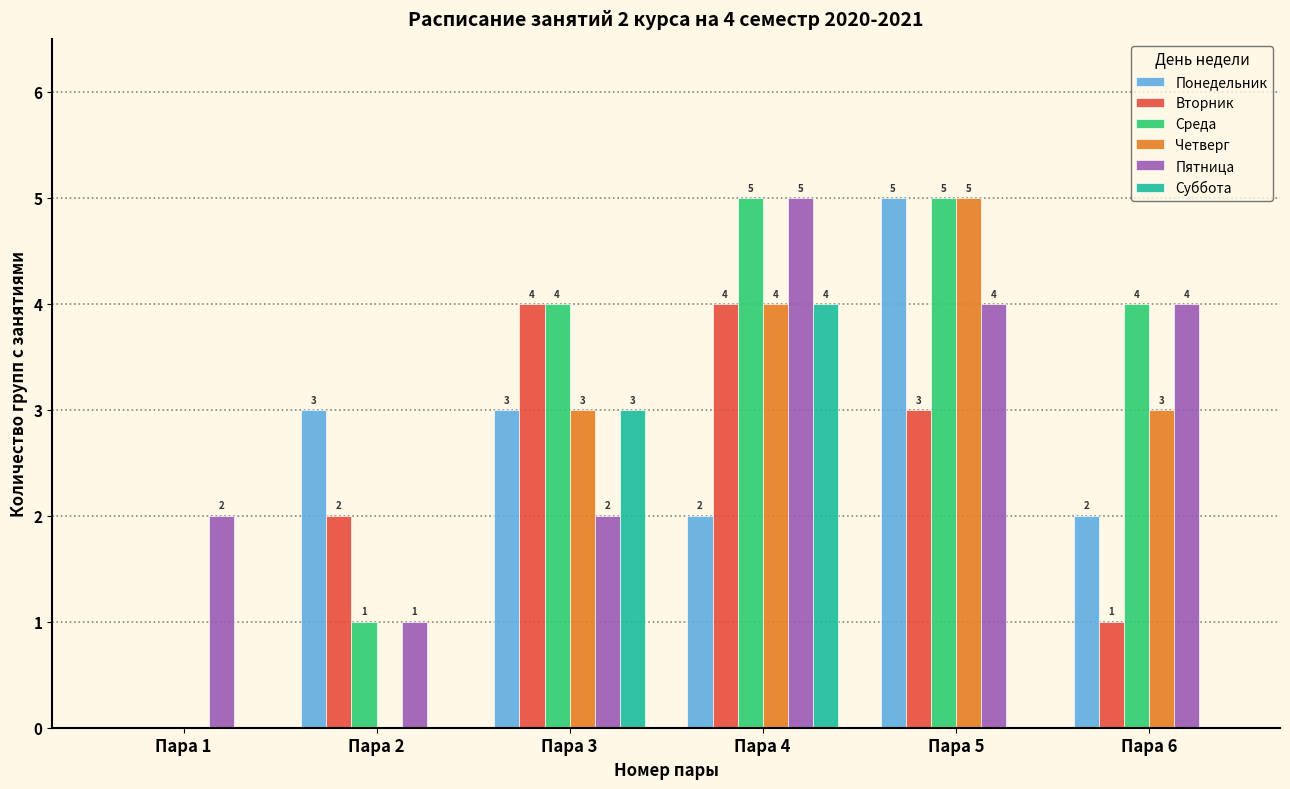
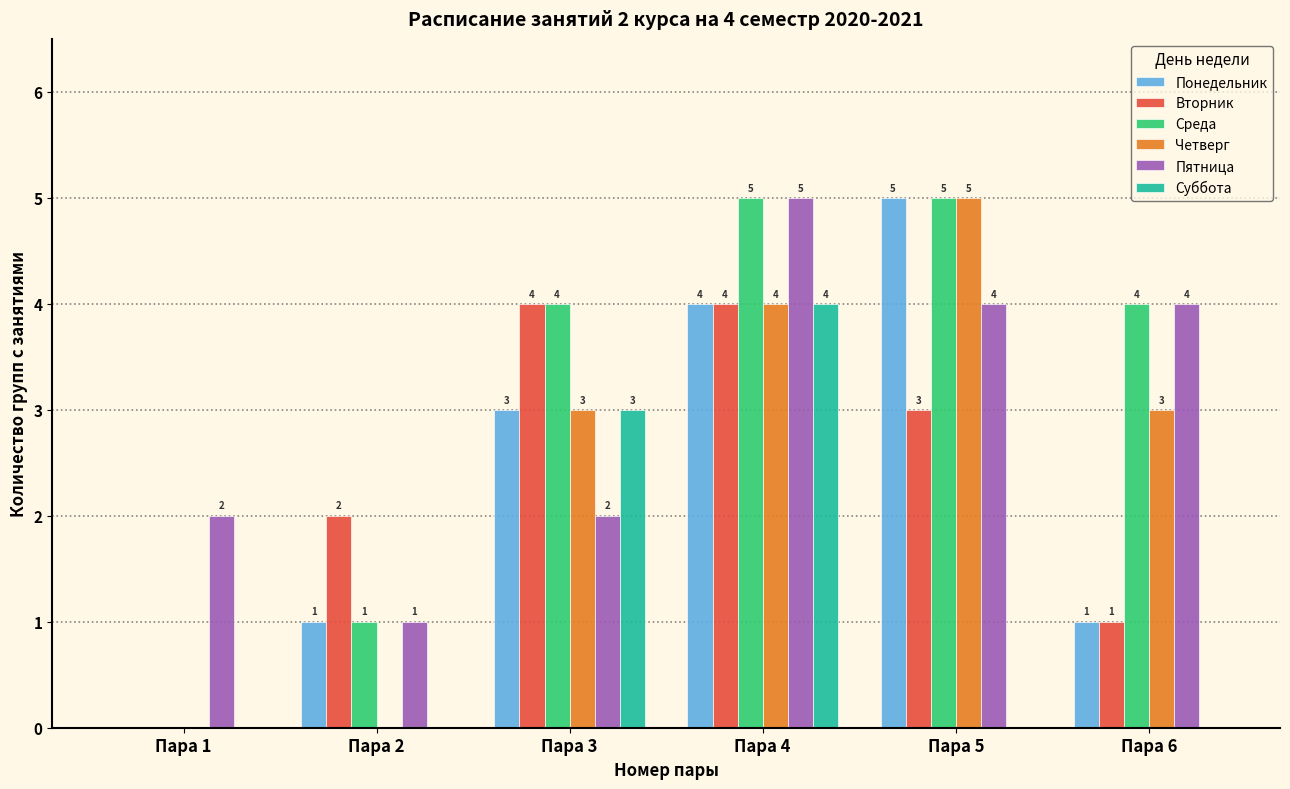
Понедельник, Пара 2: 3 -> 1
Понедельник, Пара 4: 2 -> 4
Понедельник, Пара 6: 2 -> 1
